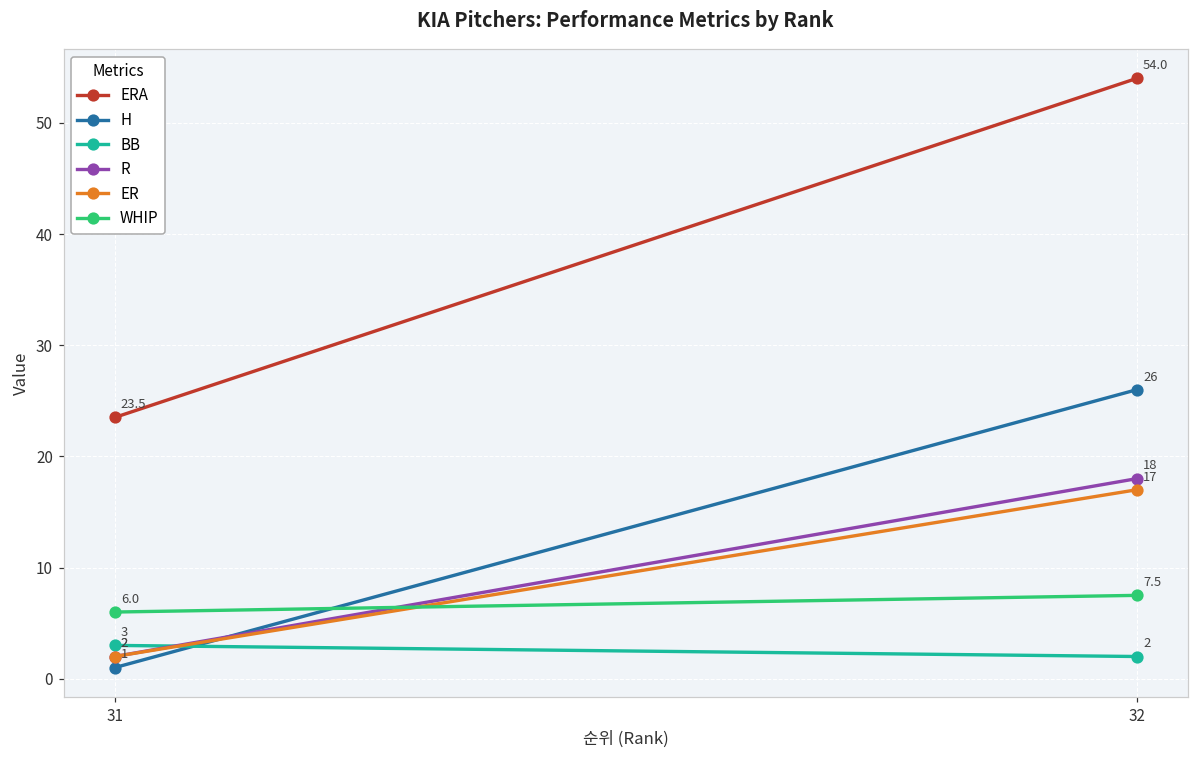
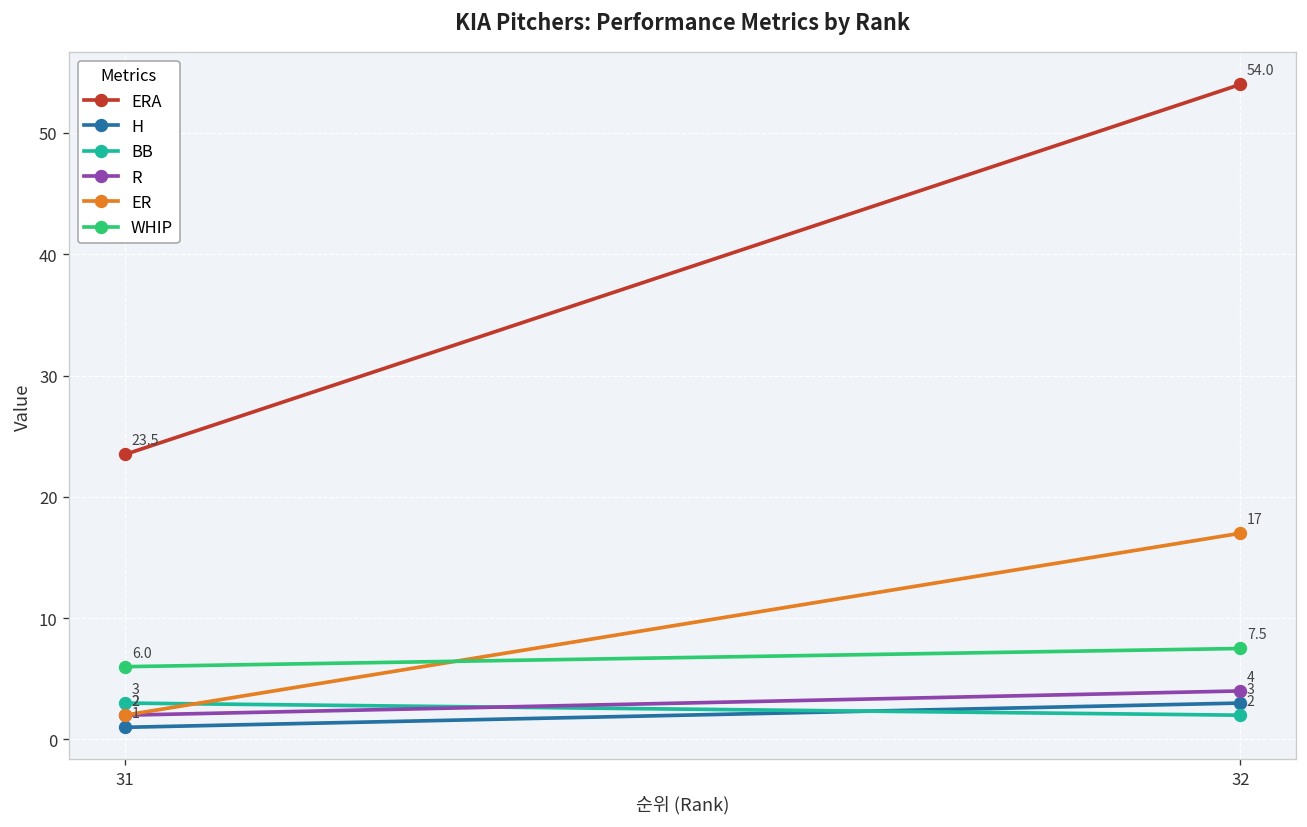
H, 32: 26 -> 3
R, 32: 18 -> 4
